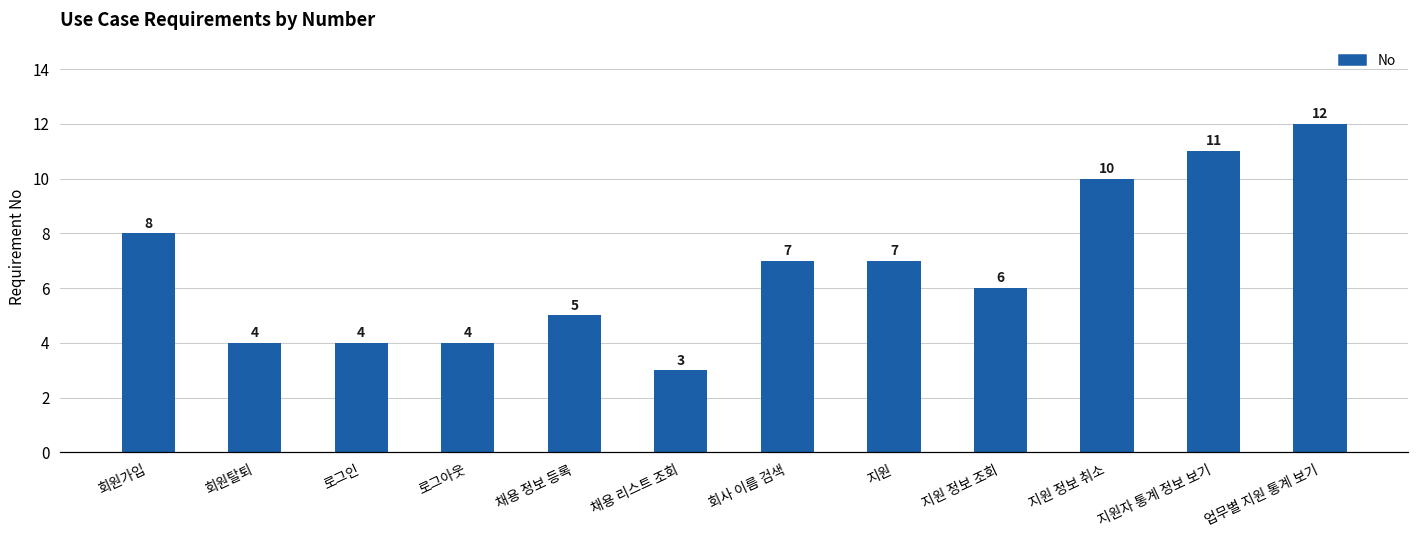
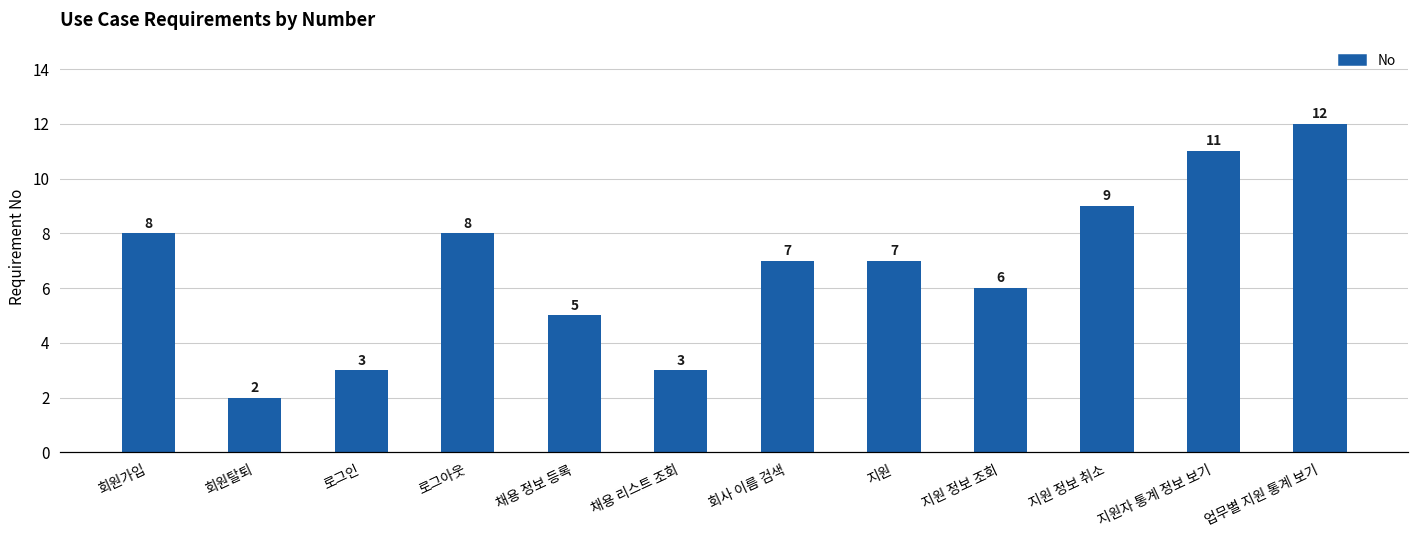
회원탈퇴: 4 -> 2
로그인: 4 -> 3
로그아웃: 4 -> 8
지원 정보 취소: 10 -> 9
